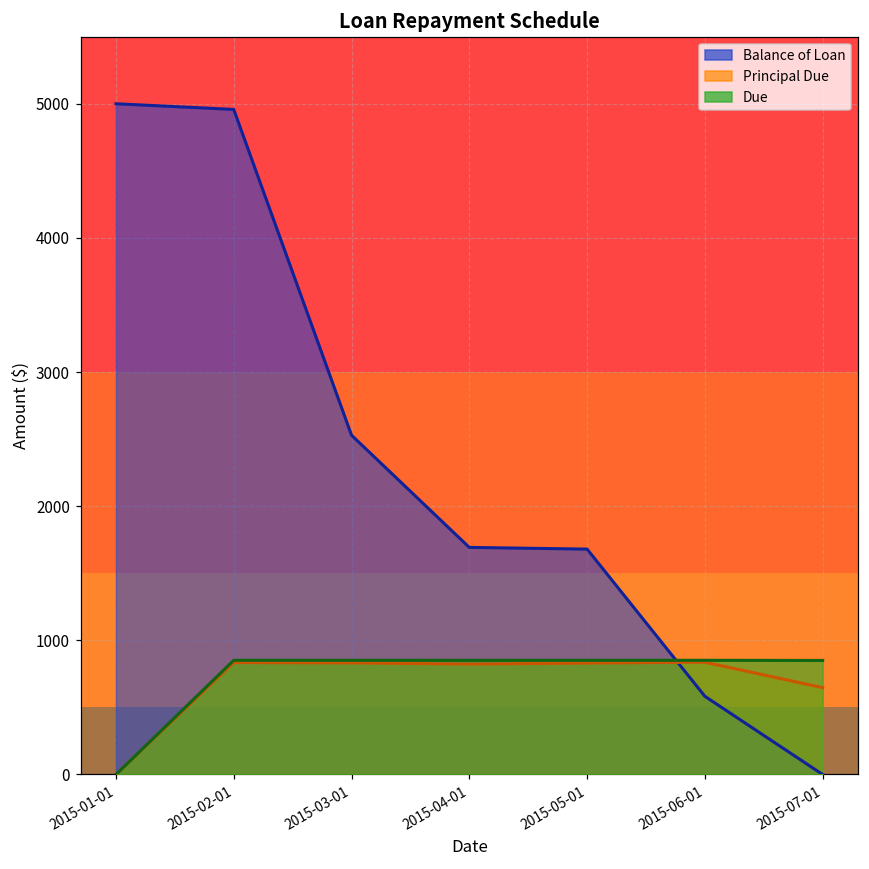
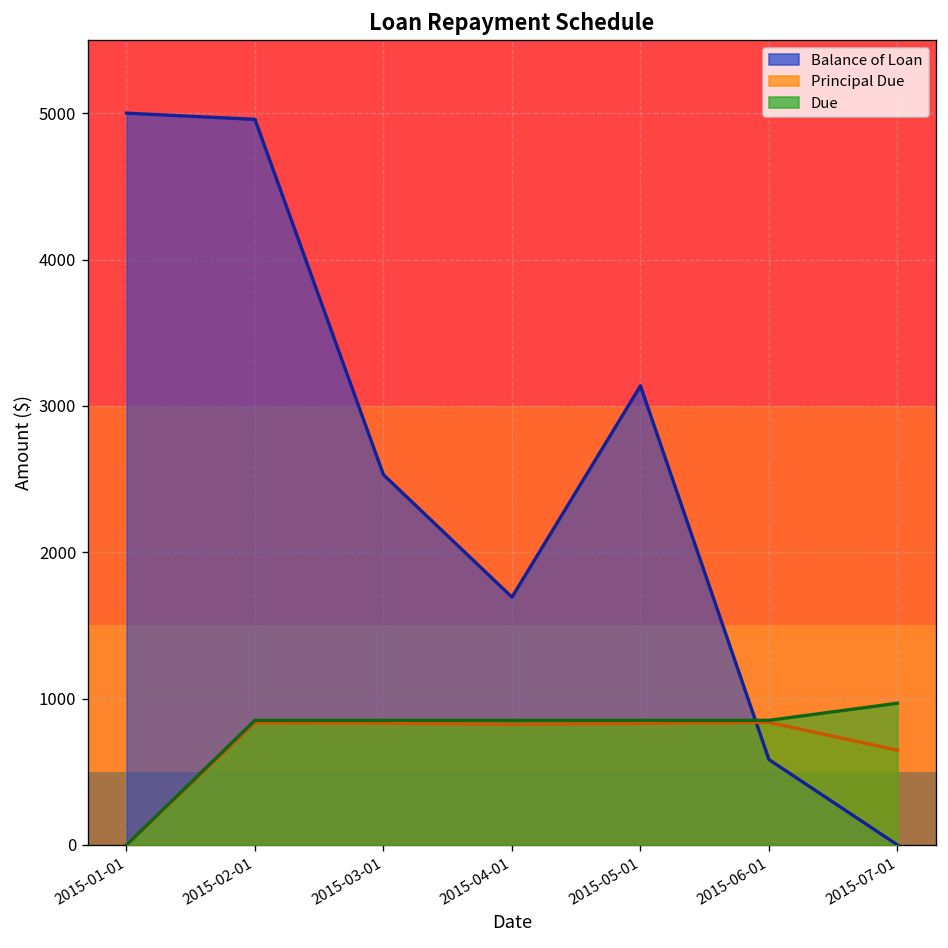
Balance of Loan, 2015-05-01: 1680 -> 3140
Due, 2015-07-01: 850 -> 970
